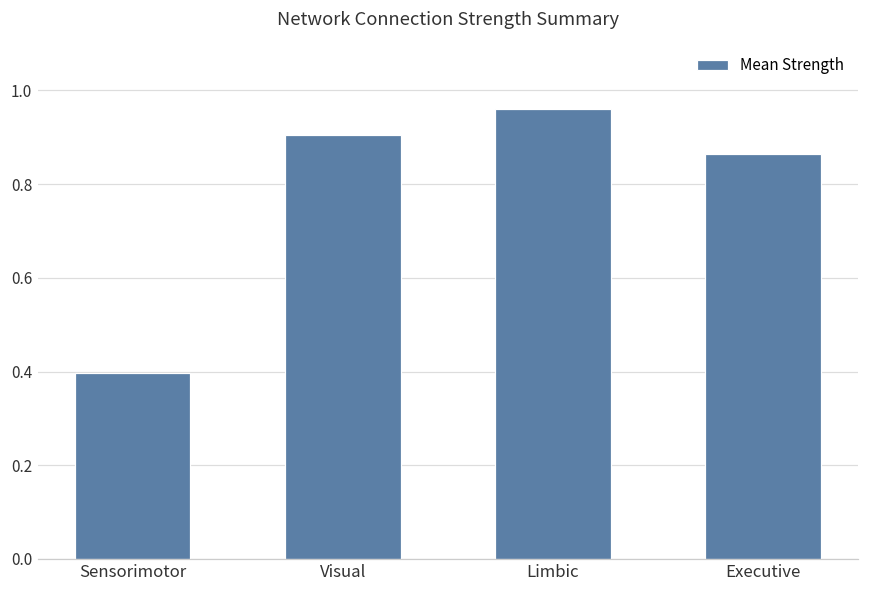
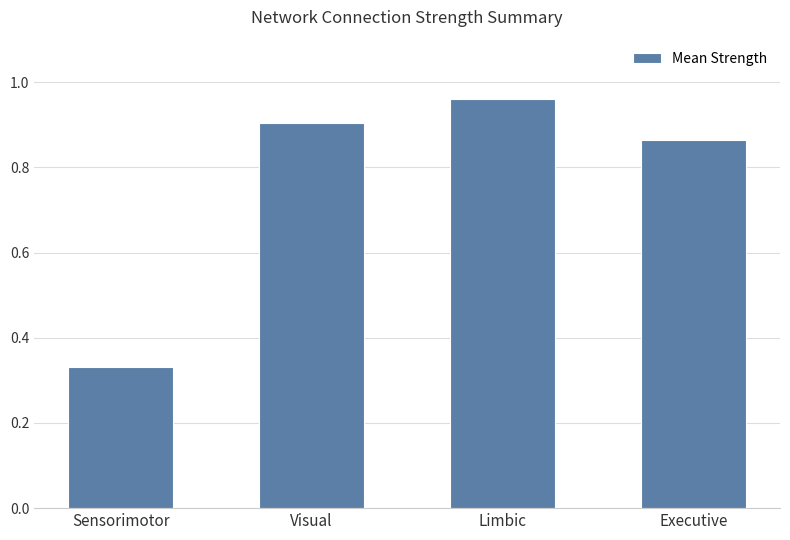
Sensorimotor: 0.40 -> 0.33
